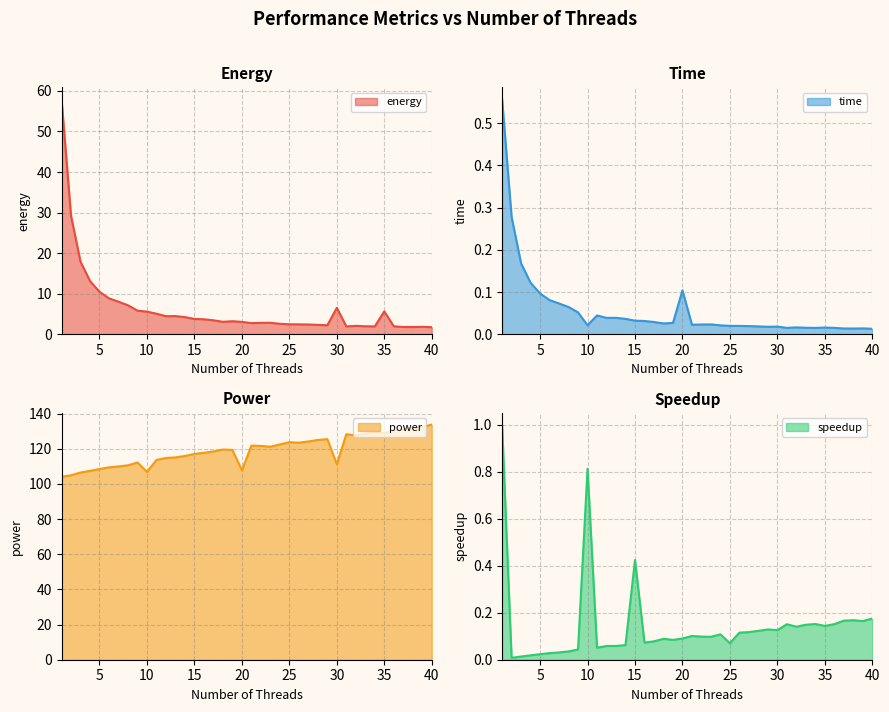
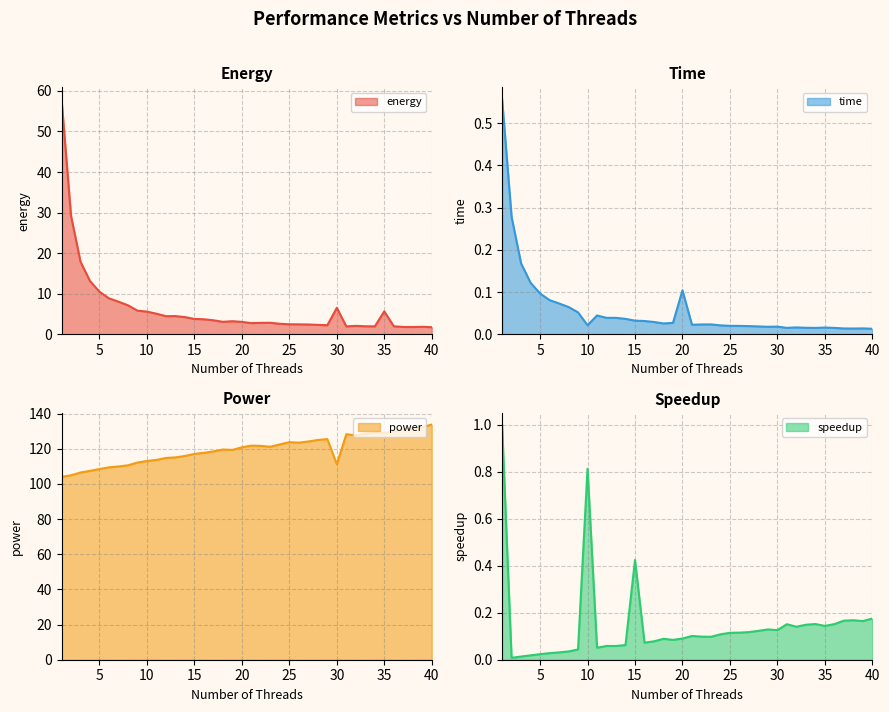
Power, 10: 107 -> 113
Power, 20: 108 -> 121
Speedup, 25: 0.07 -> 0.11
